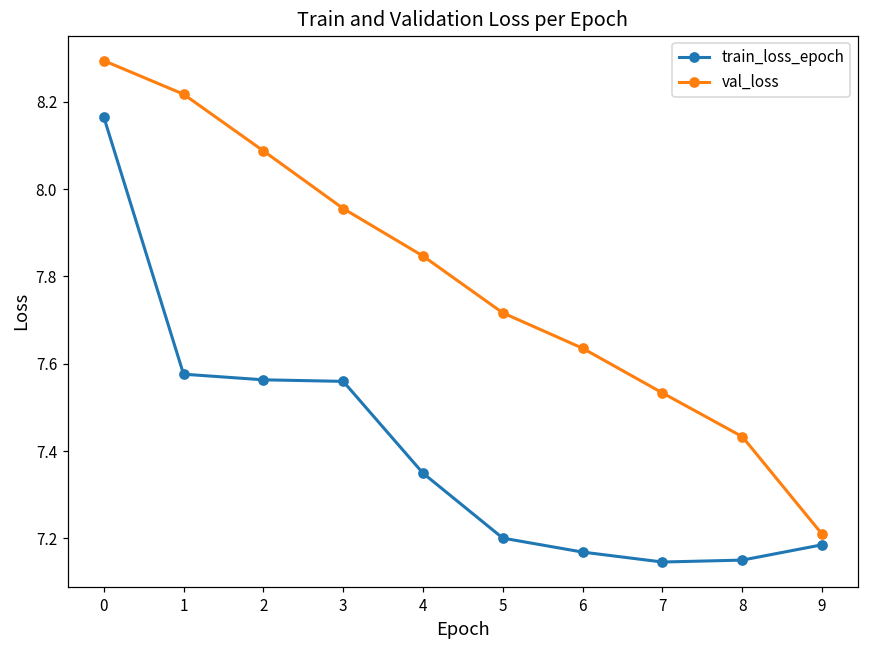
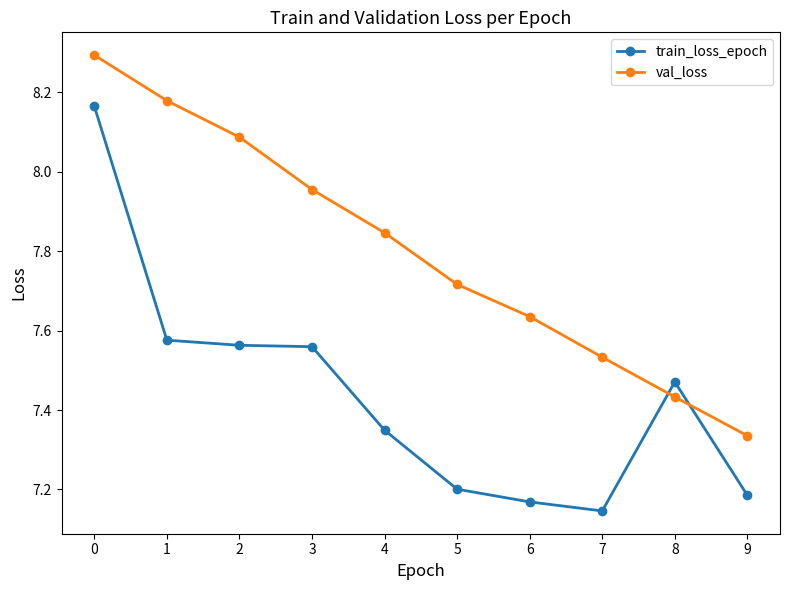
val_loss, 1: 8.22 -> 8.18
train_loss_epoch, 8: 7.15 -> 7.47
val_loss, 9: 7.21 -> 7.34
